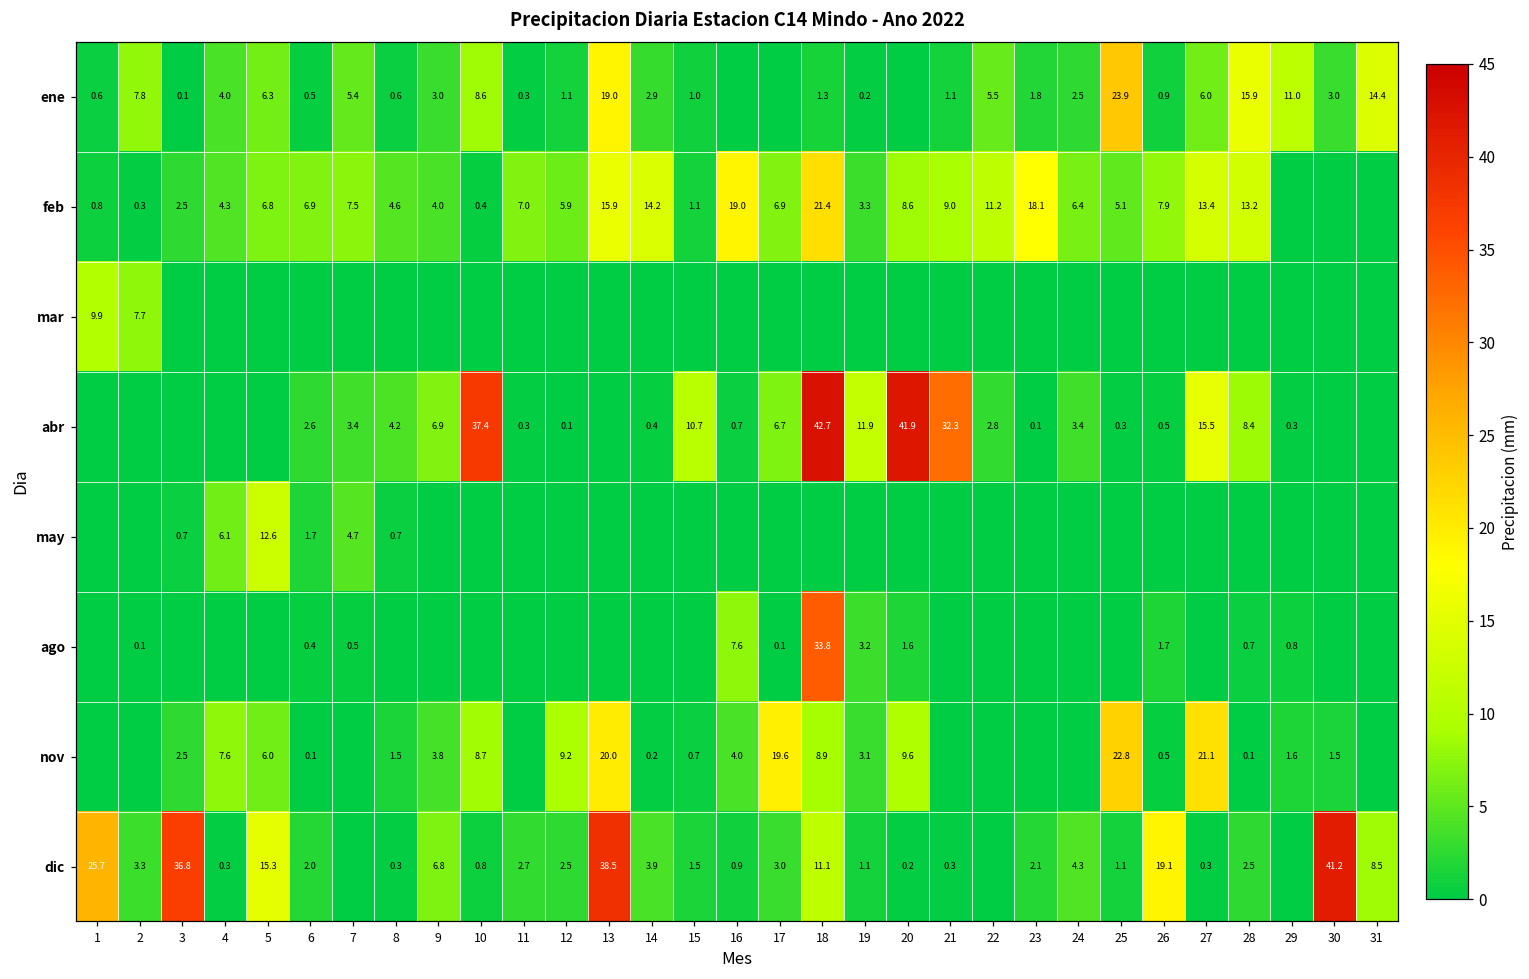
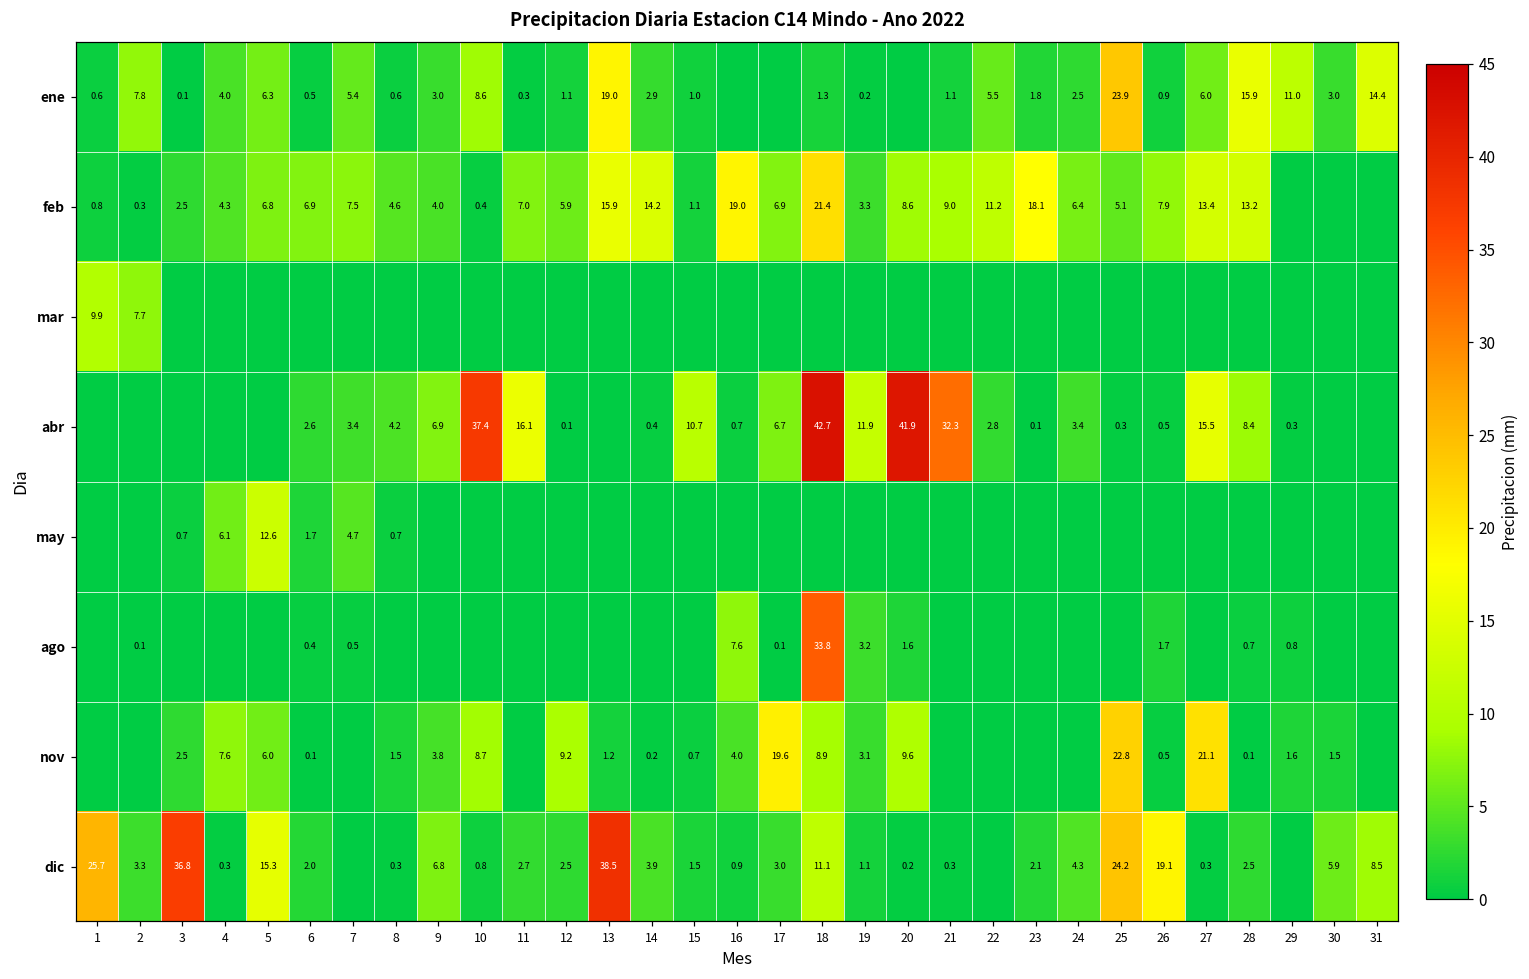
abr, 11: 0.3 -> 16.1
nov, 13: 20.0 -> 1.2
dic, 25: 1.1 -> 24.2
dic, 30: 41.2 -> 5.9
